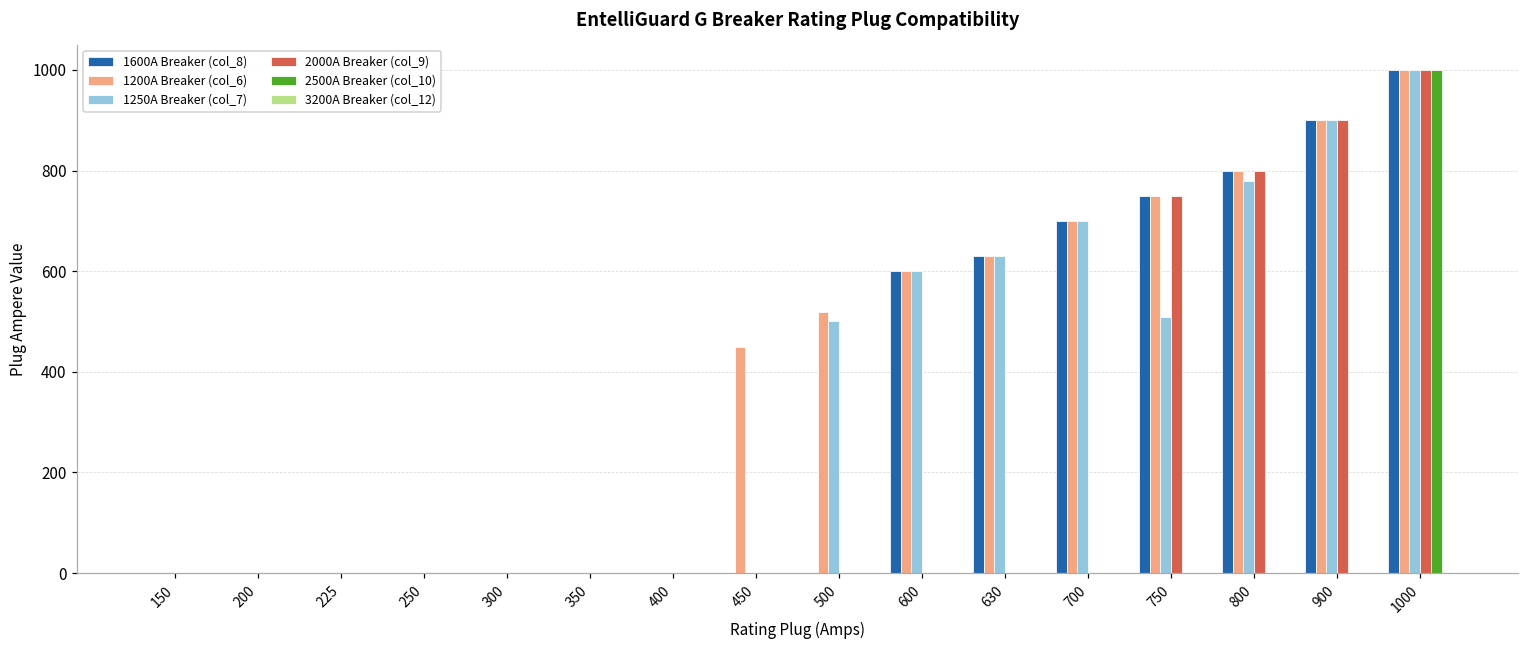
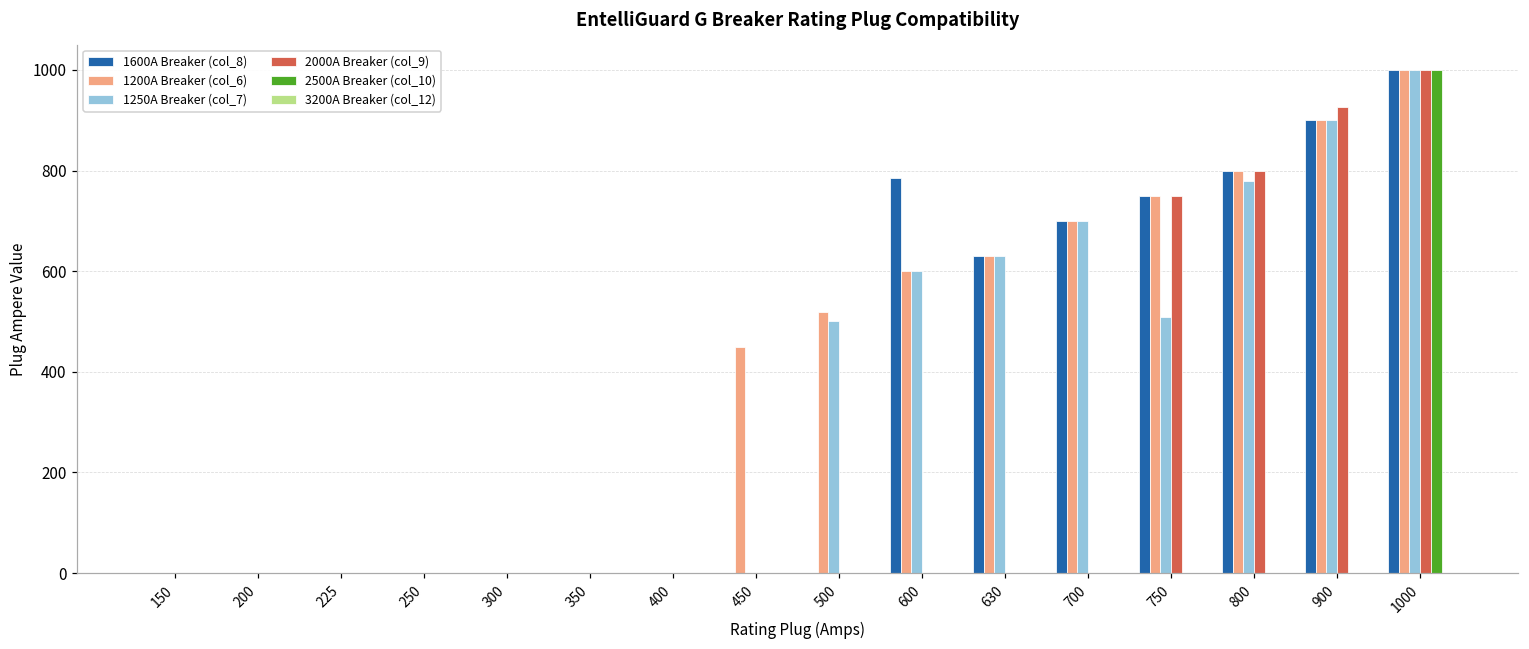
1600A Breaker (col_8), 600: 600 -> 790
2000A Breaker (col_9), 900: 900 -> 930
